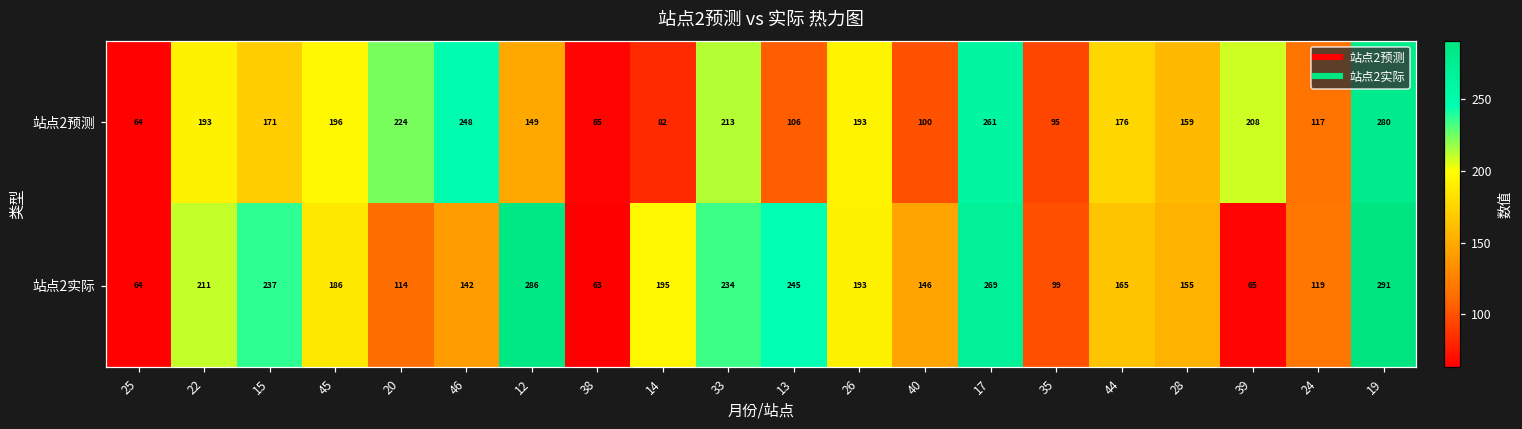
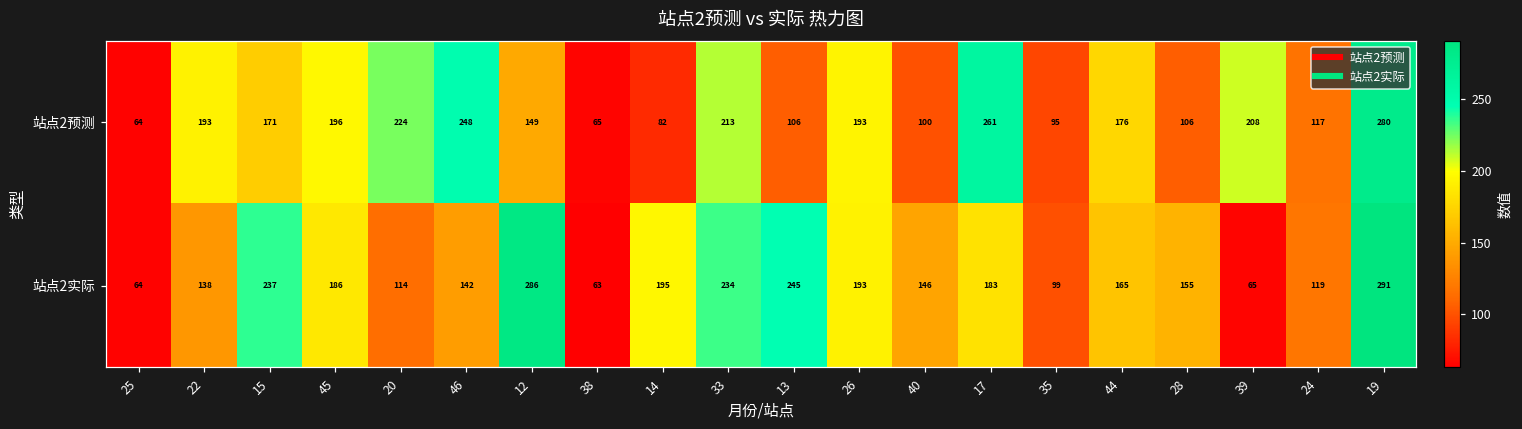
站点2预测, 28: 159 -> 106
站点2实际, 22: 211 -> 138
站点2实际, 17: 269 -> 183
